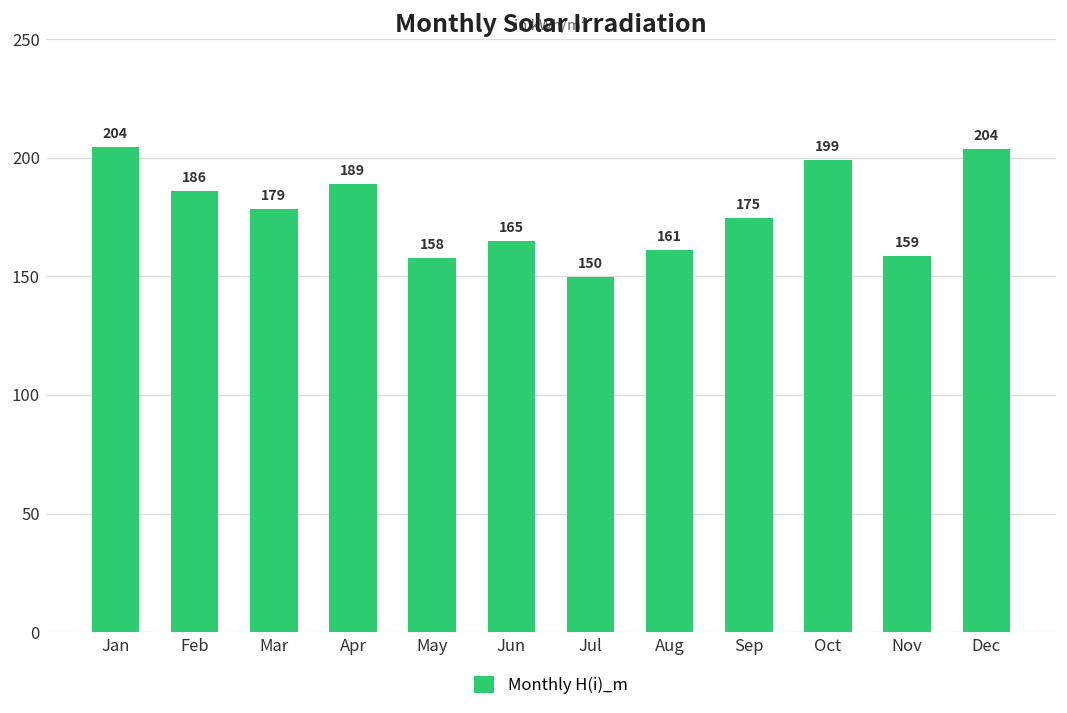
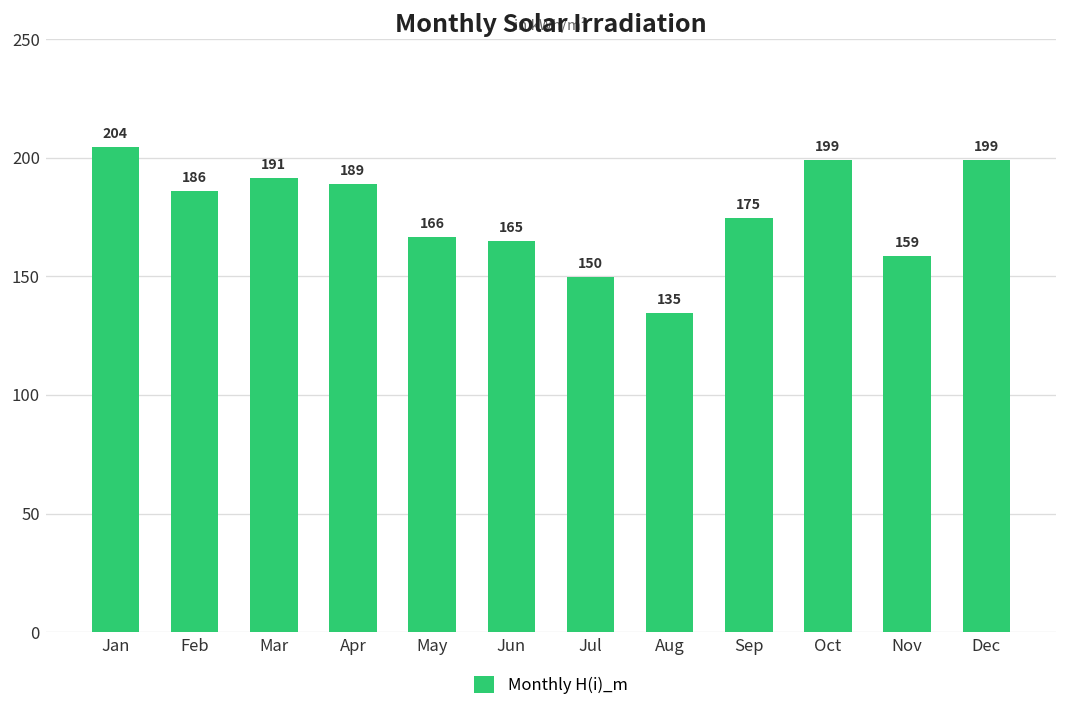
Mar: 179 -> 191
May: 158 -> 166
Aug: 161 -> 135
Dec: 204 -> 199
